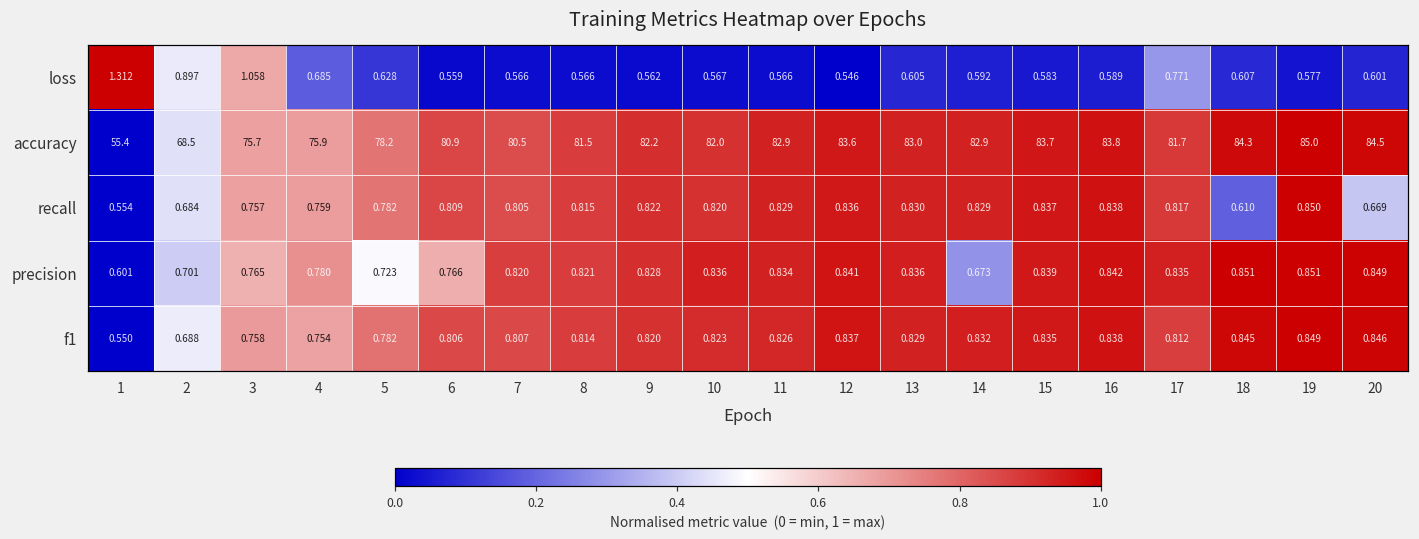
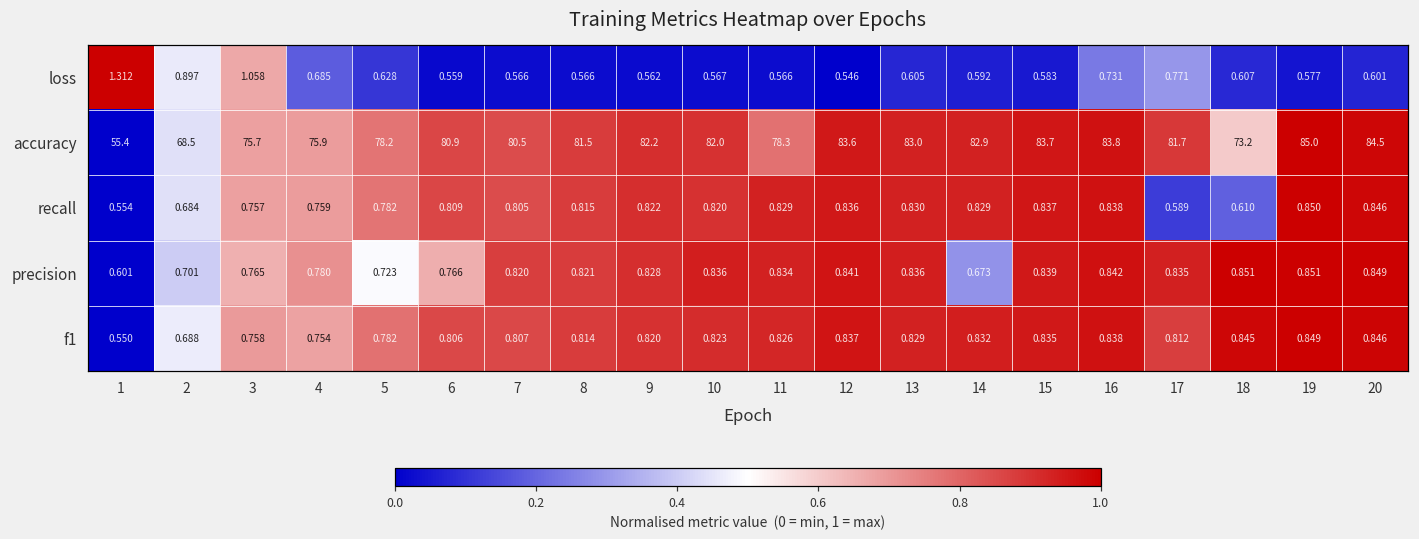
loss, 16: 0.589 -> 0.731
accuracy, 11: 82.9 -> 78.3
accuracy, 18: 84.3 -> 73.2
recall, 17: 0.817 -> 0.589
recall, 20: 0.669 -> 0.846
